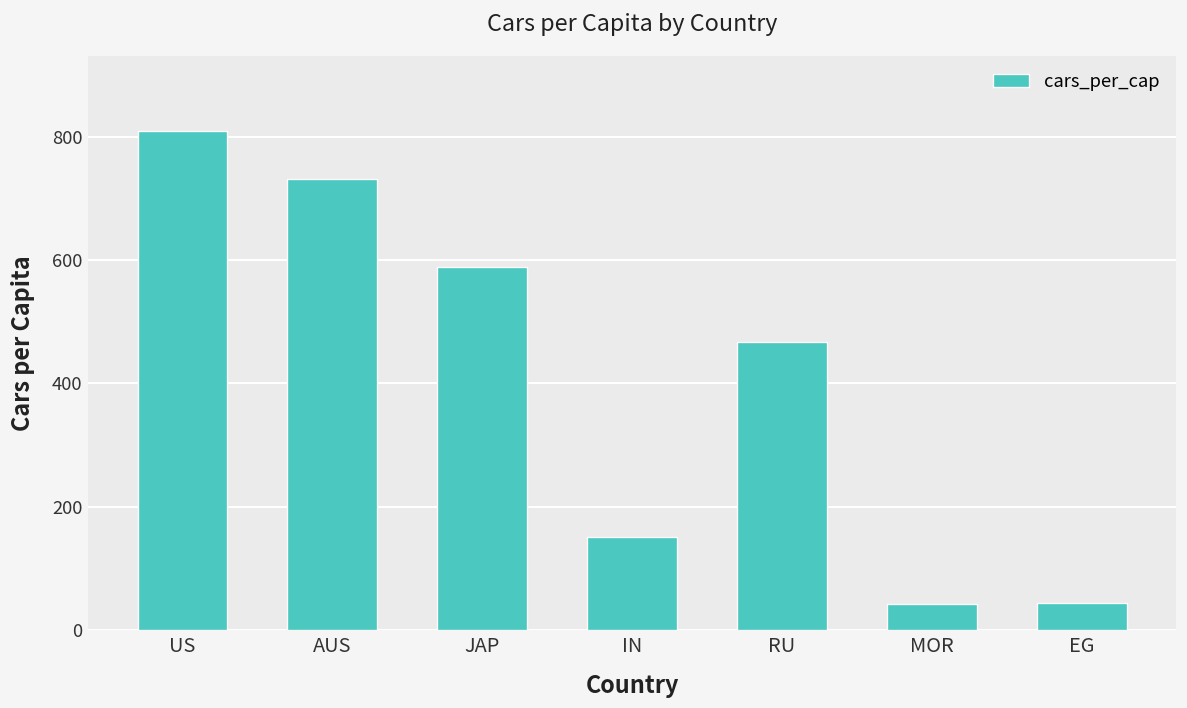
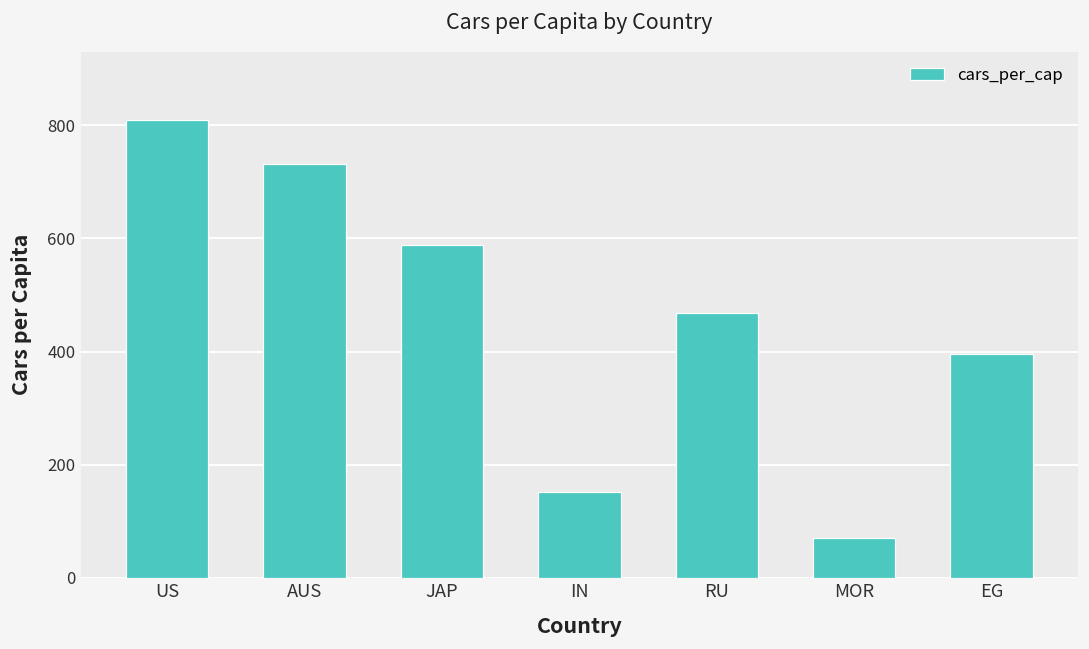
MOR: 40 -> 70
EG: 50 -> 400
